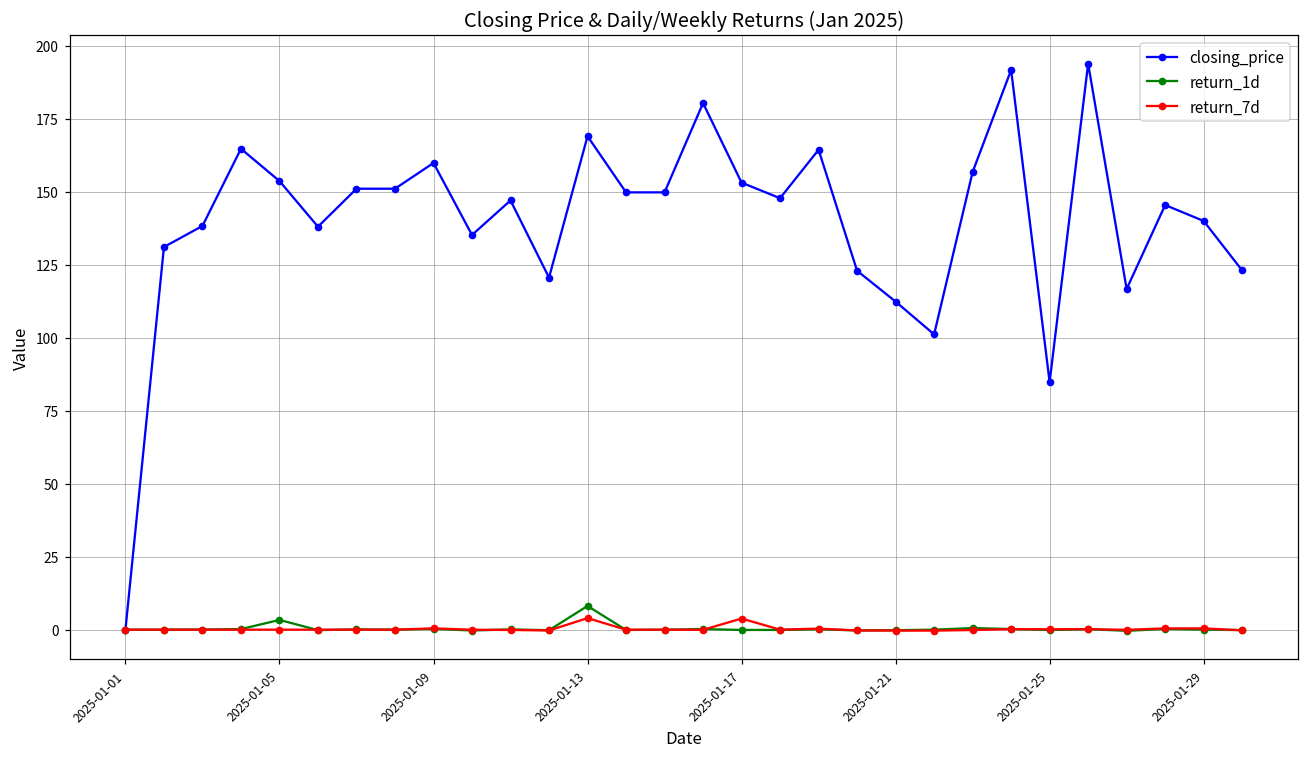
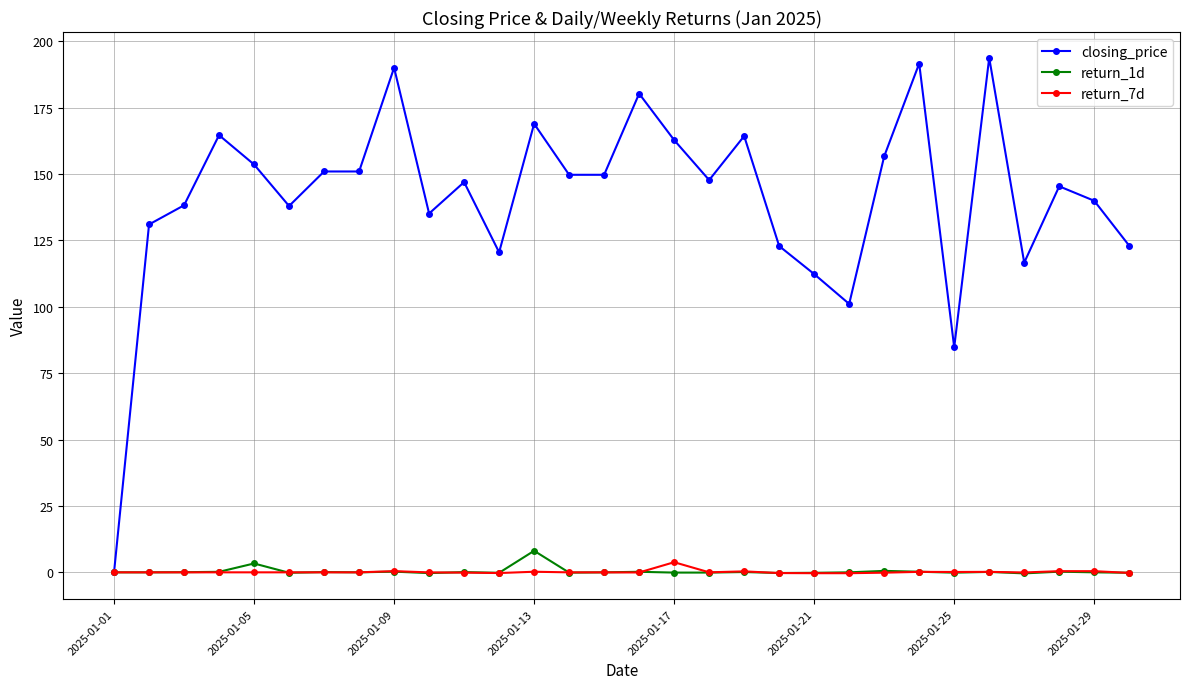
closing_price, 2025-01-09: 160 -> 190
return_7d, 2025-01-13: 4 -> 0
closing_price, 2025-01-17: 153 -> 163
